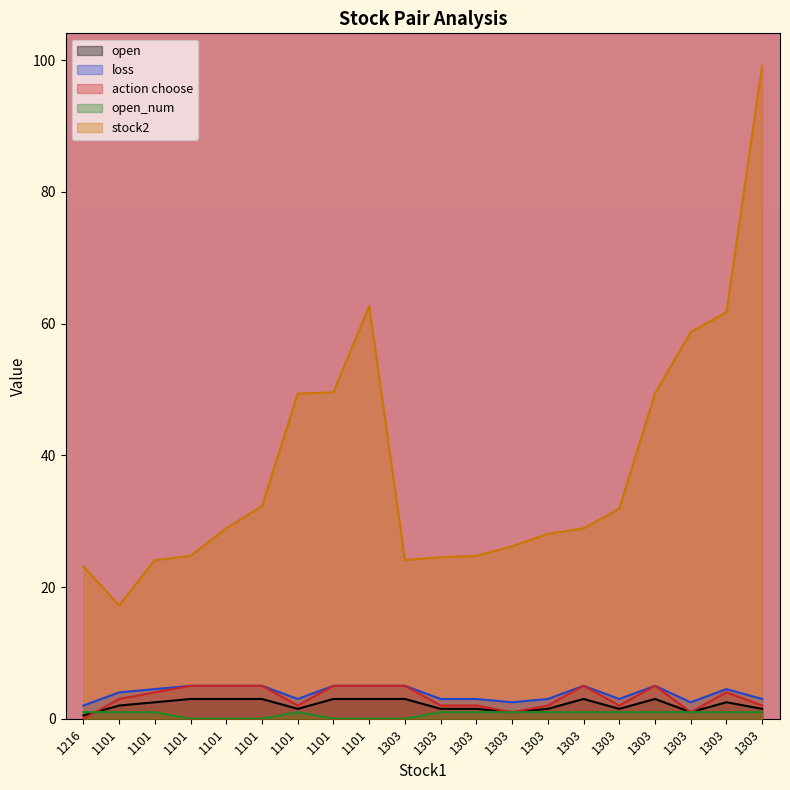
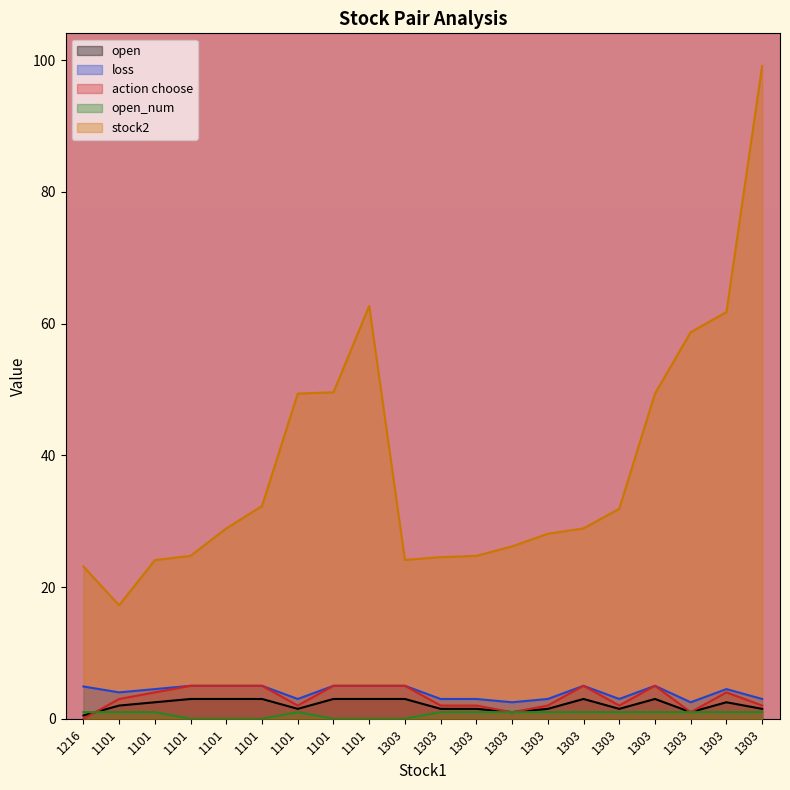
loss, 1216: 2 -> 5
